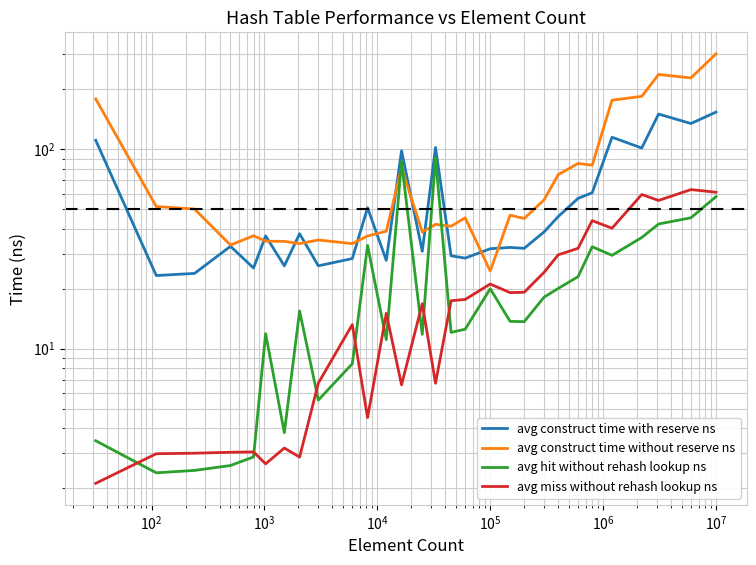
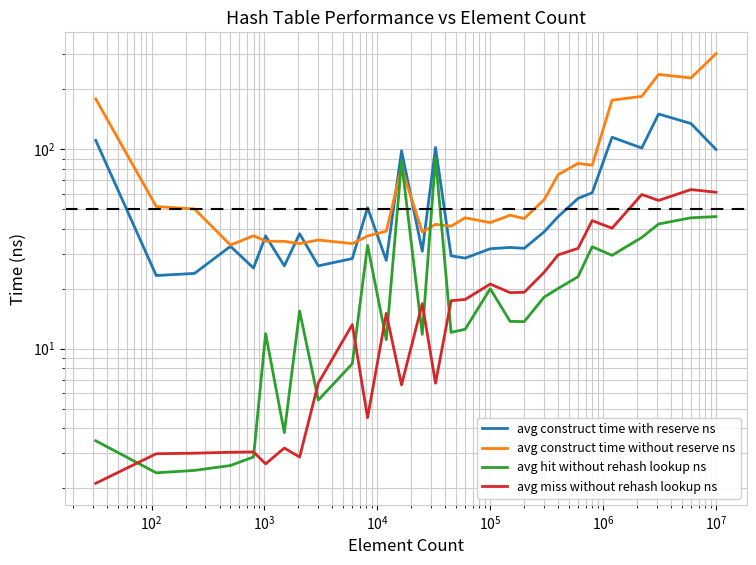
avg construct time without reserve ns, 10^5: 25 -> 43
avg construct time with reserve ns, 10^7: 150 -> 100
avg hit without rehash lookup ns, 10^7: 58 -> 46
